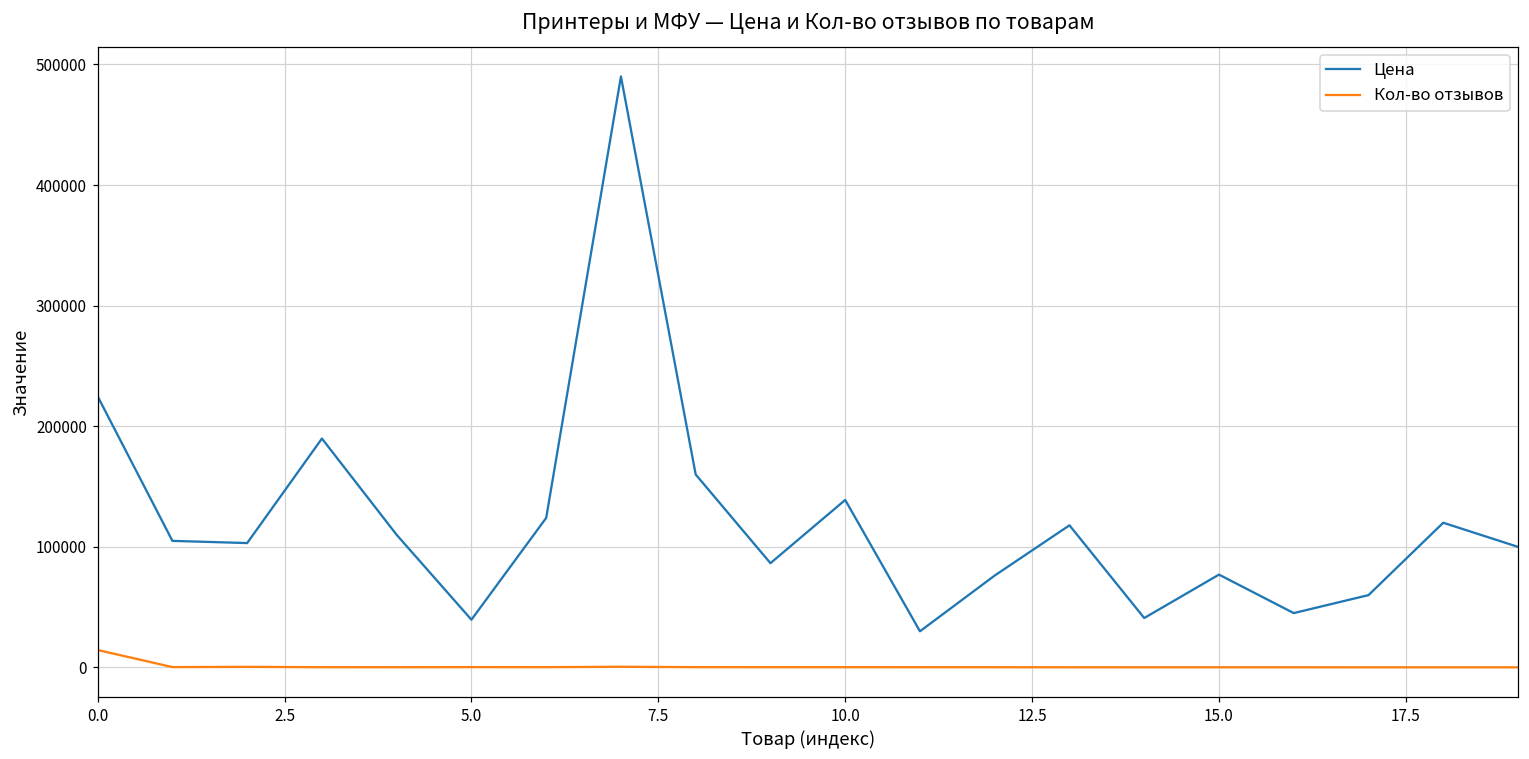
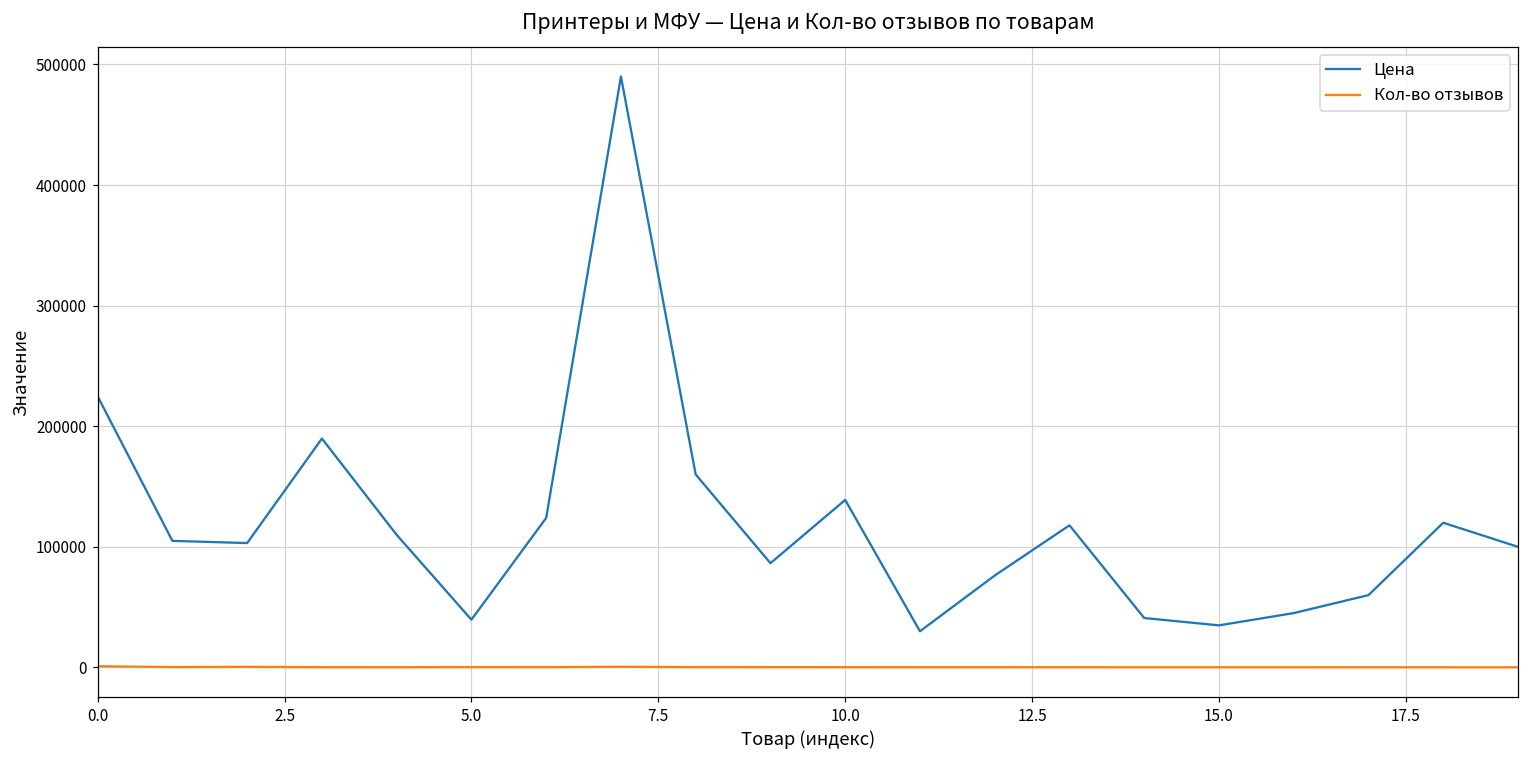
Кол-во отзывов, 0.0: 14000 -> 1000
Цена, 15.0: 77000 -> 35000
